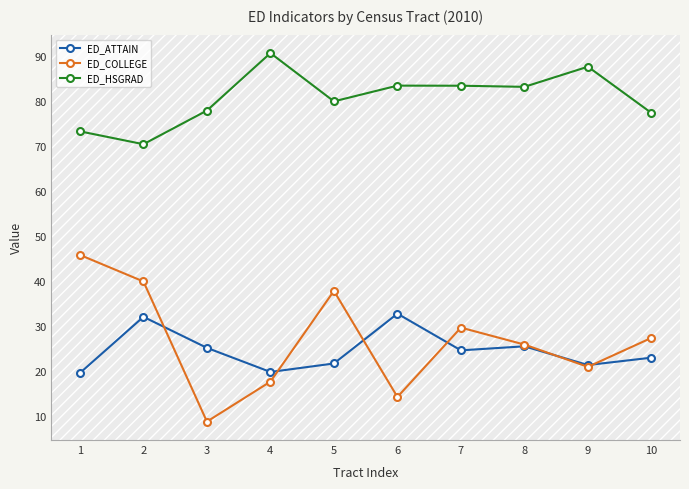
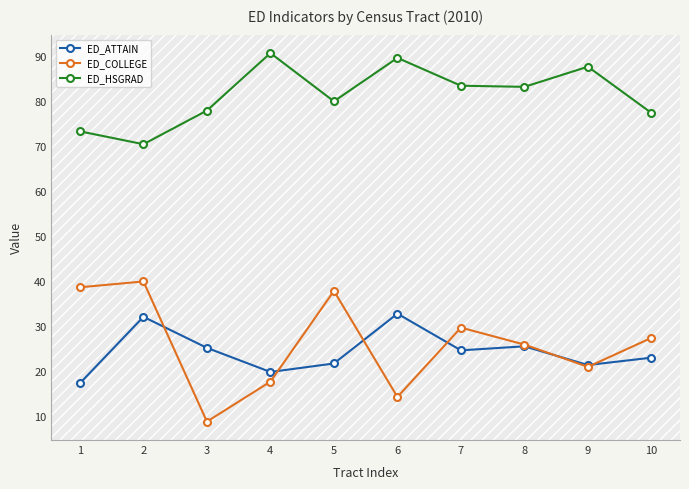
ED_ATTAIN, 1: 20 -> 17
ED_COLLEGE, 1: 46 -> 39
ED_HSGRAD, 6: 83 -> 89
